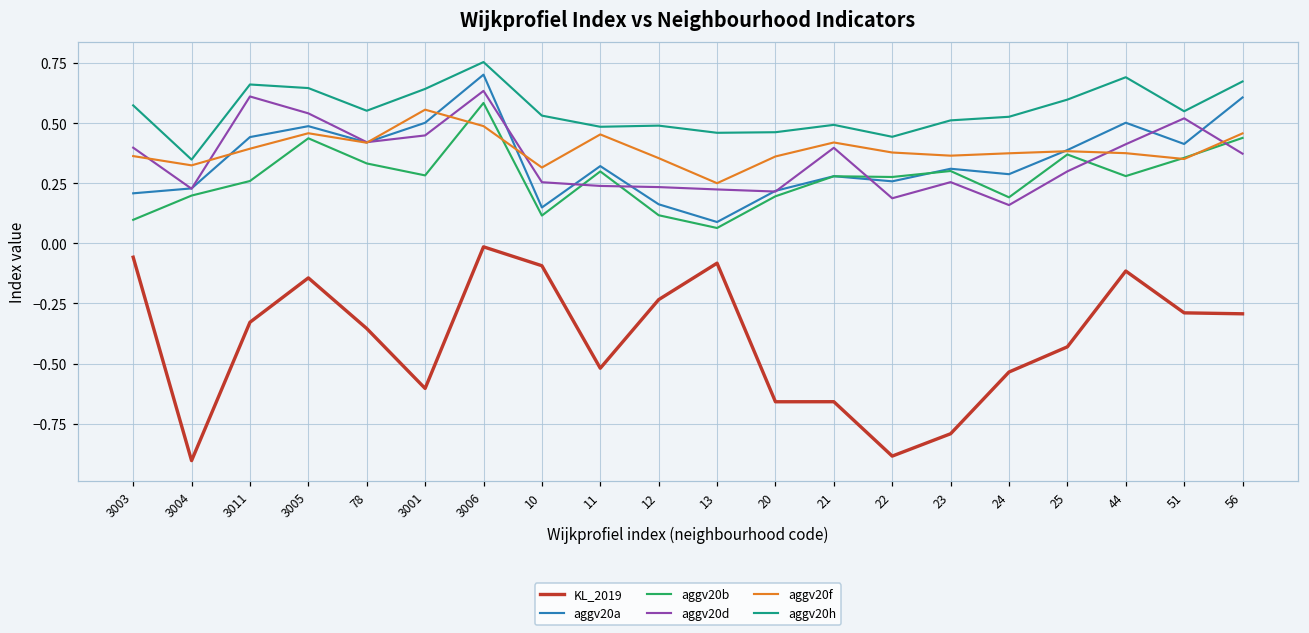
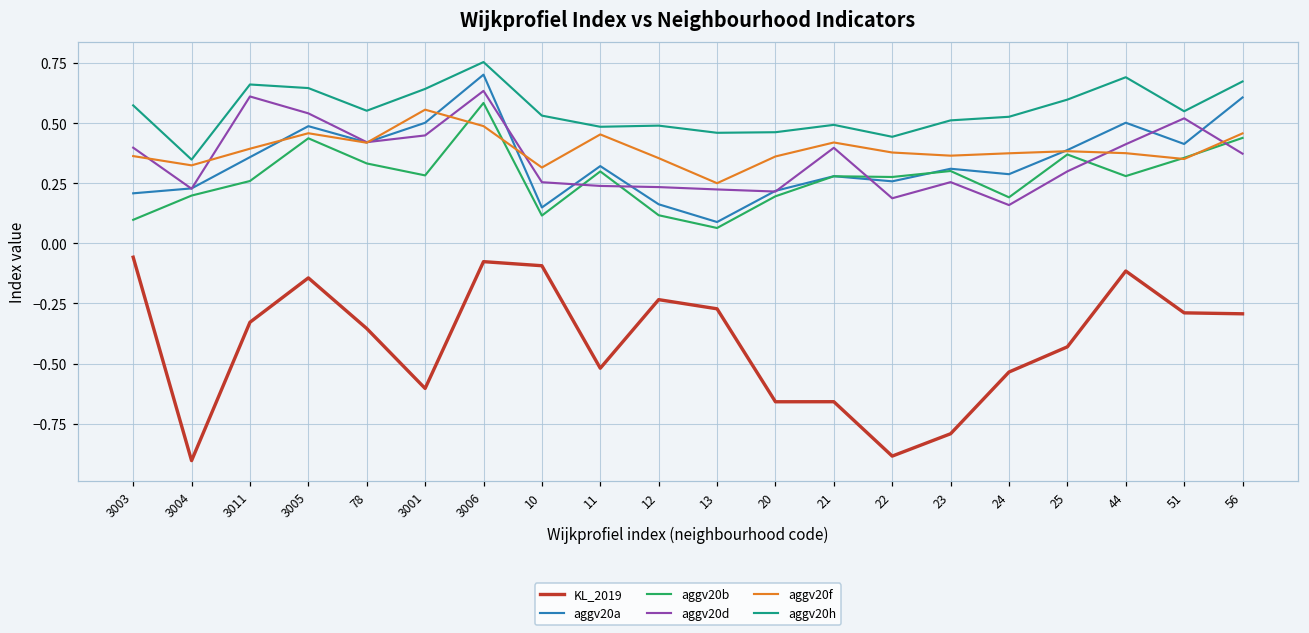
aggv20a, 3011: 0.44 -> 0.36
KL_2019, 3006: -0.01 -> -0.08
KL_2019, 13: -0.08 -> -0.27
